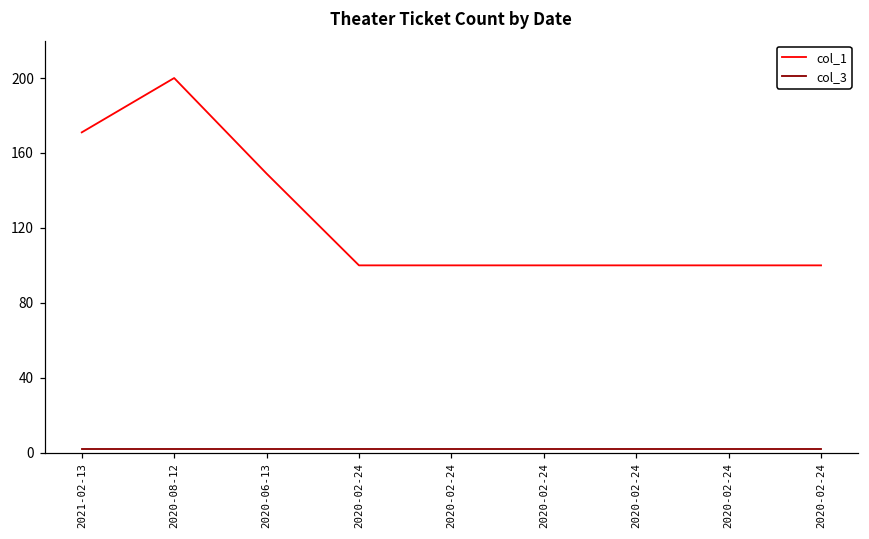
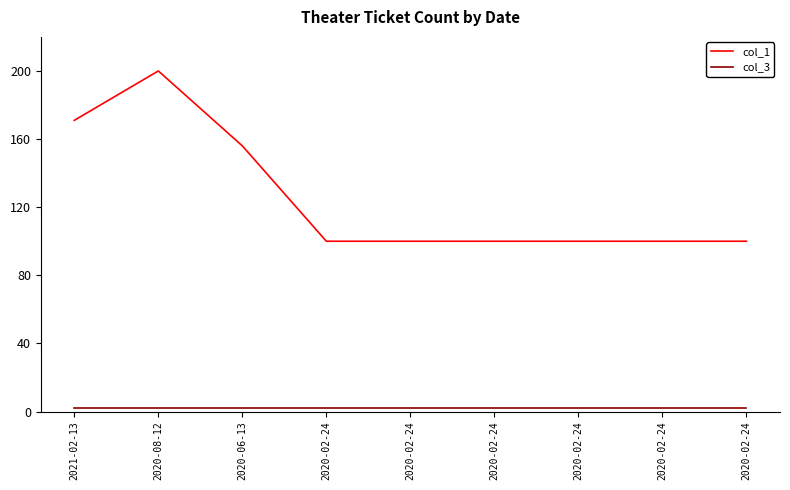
col_1, 2020-06-13: 149 -> 156
